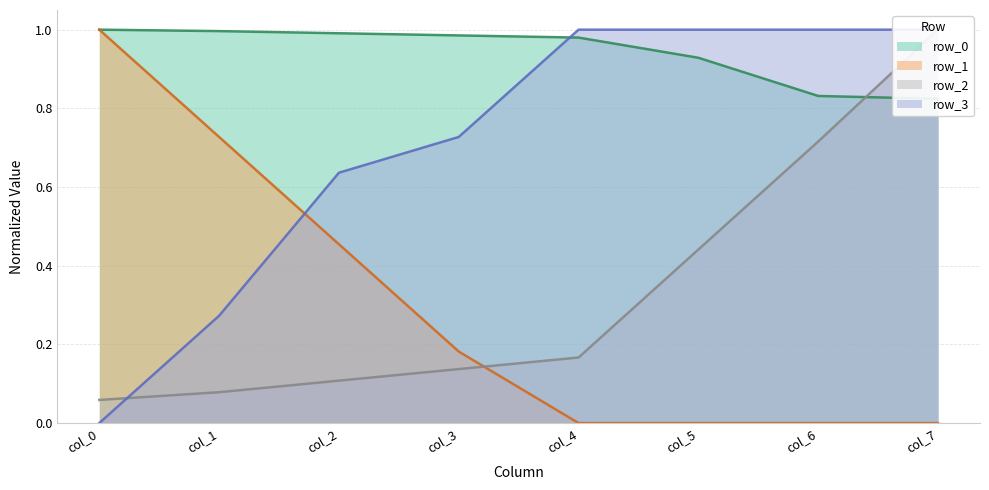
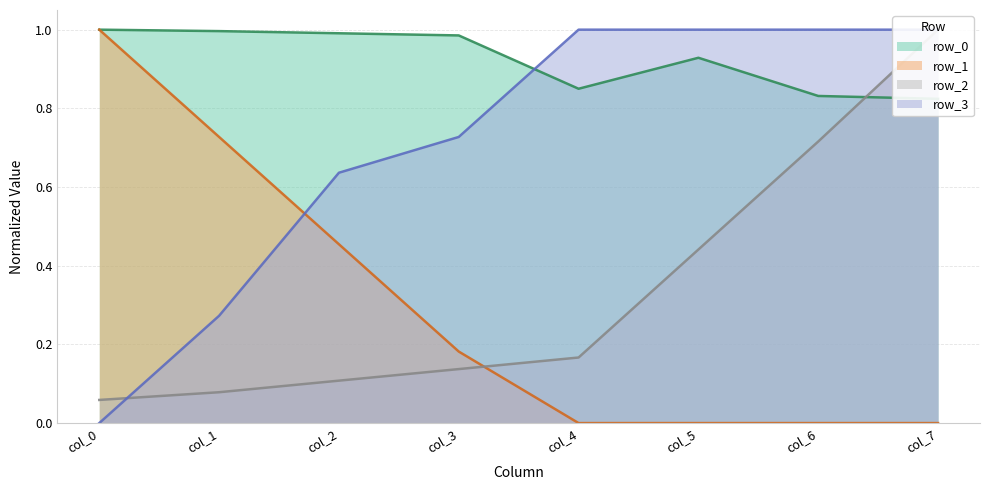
row_0, col_4: 0.98 -> 0.85
